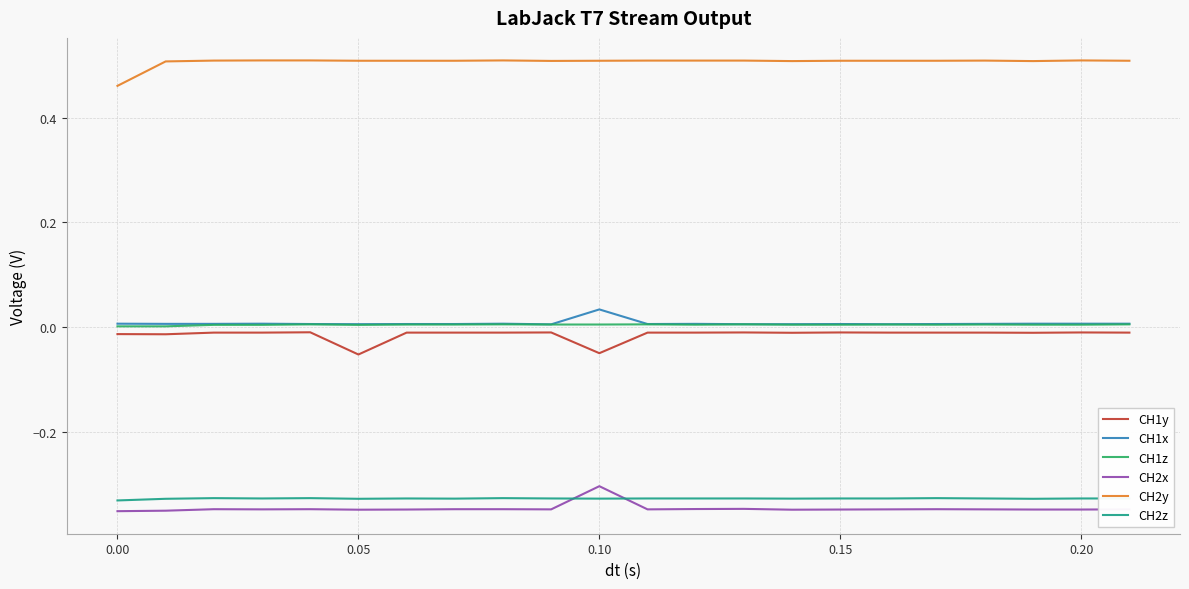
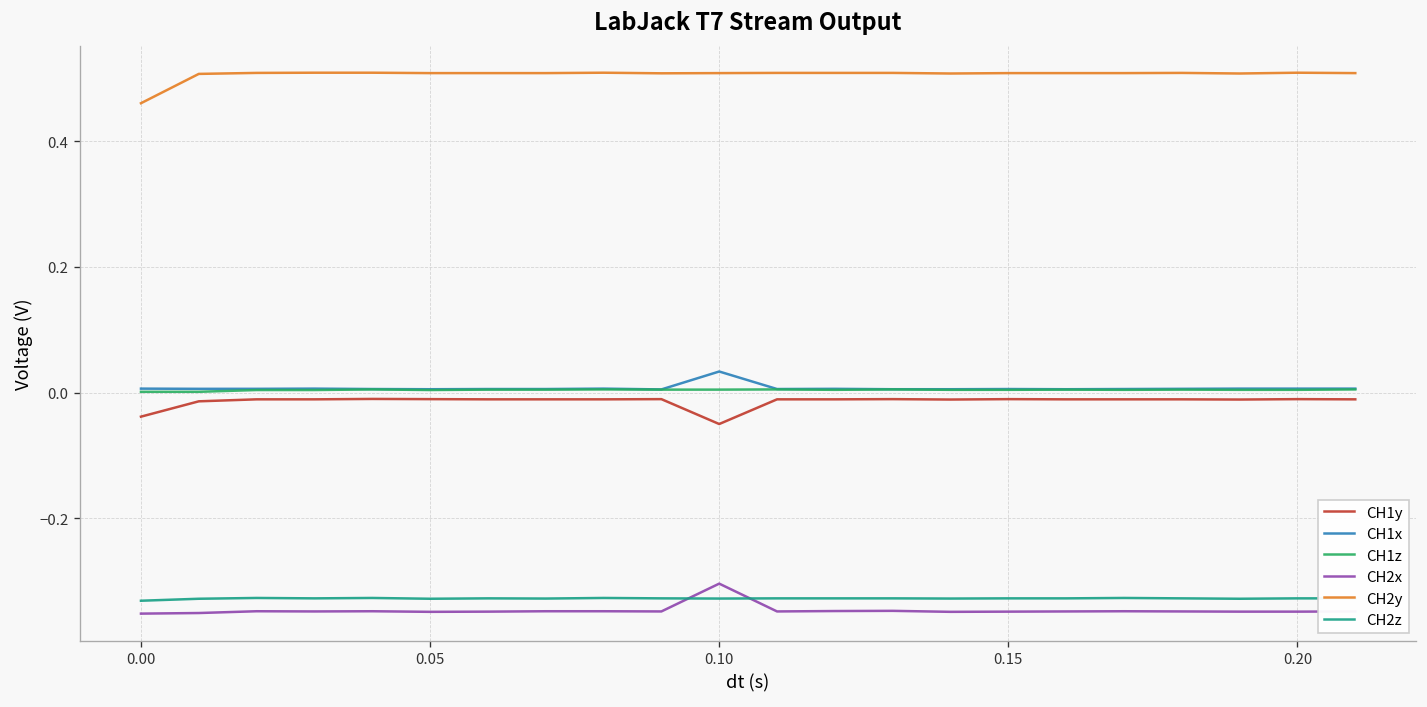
CH1y, 0.00: -0.01 -> -0.04
CH1y, 0.05: -0.05 -> -0.01
